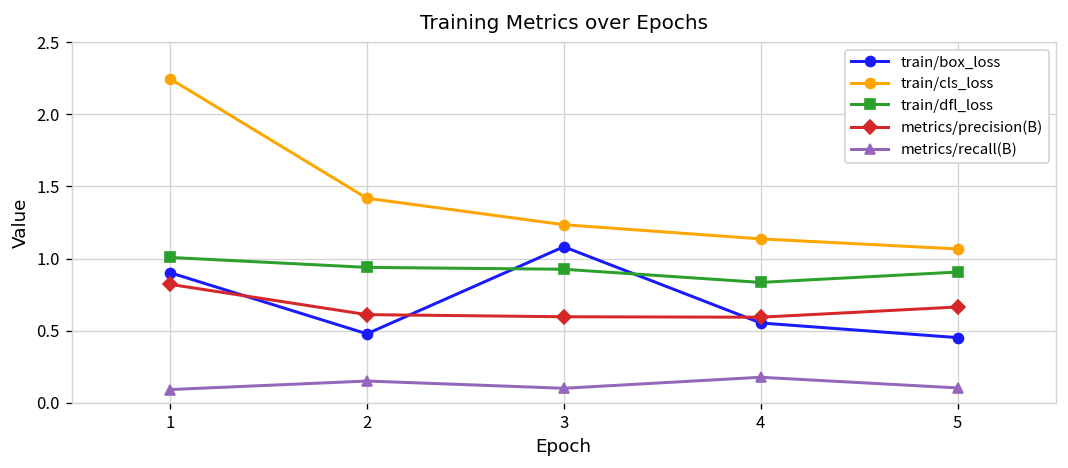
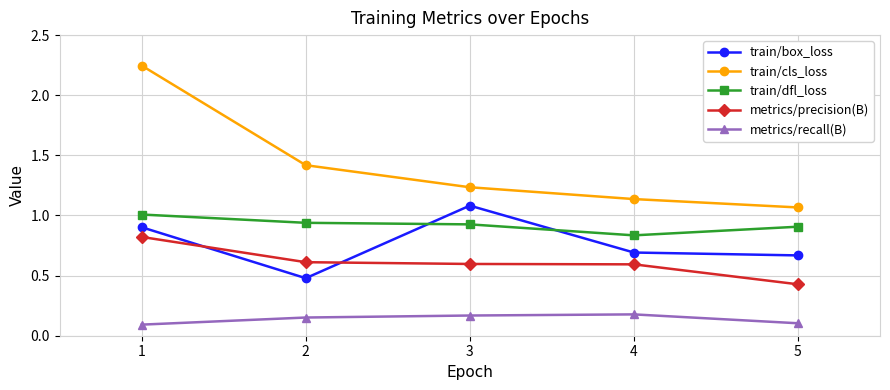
metrics/recall(B), 3: 0.10 -> 0.17
train/box_loss, 4: 0.55 -> 0.69
train/box_loss, 5: 0.45 -> 0.67
metrics/precision(B), 5: 0.66 -> 0.43
